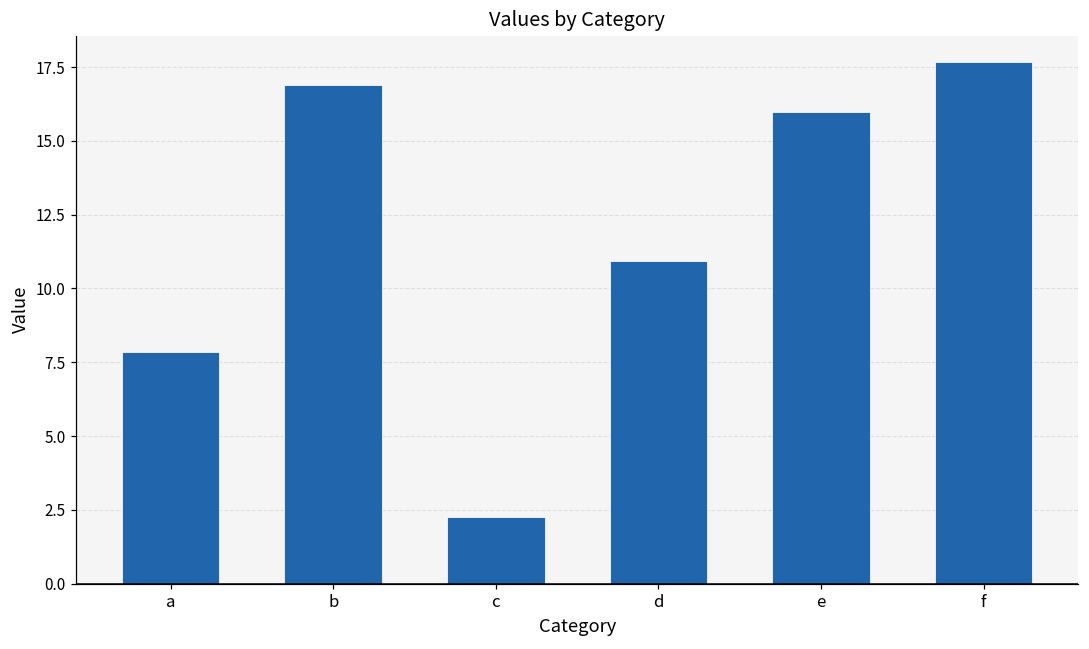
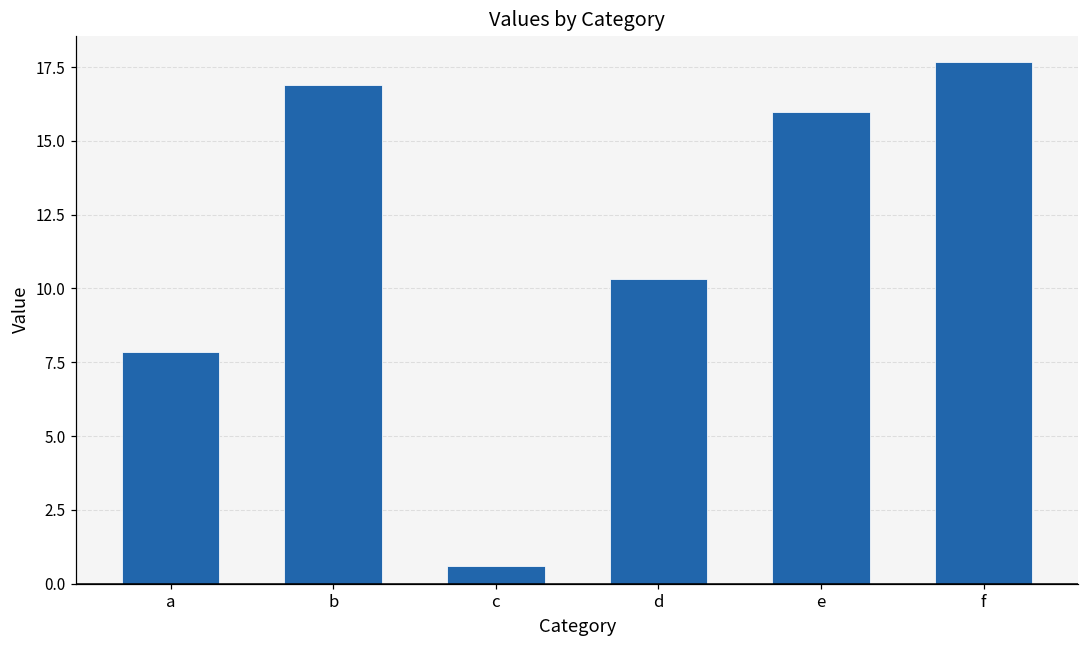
c: 2.3 -> 0.6
d: 10.9 -> 10.3
